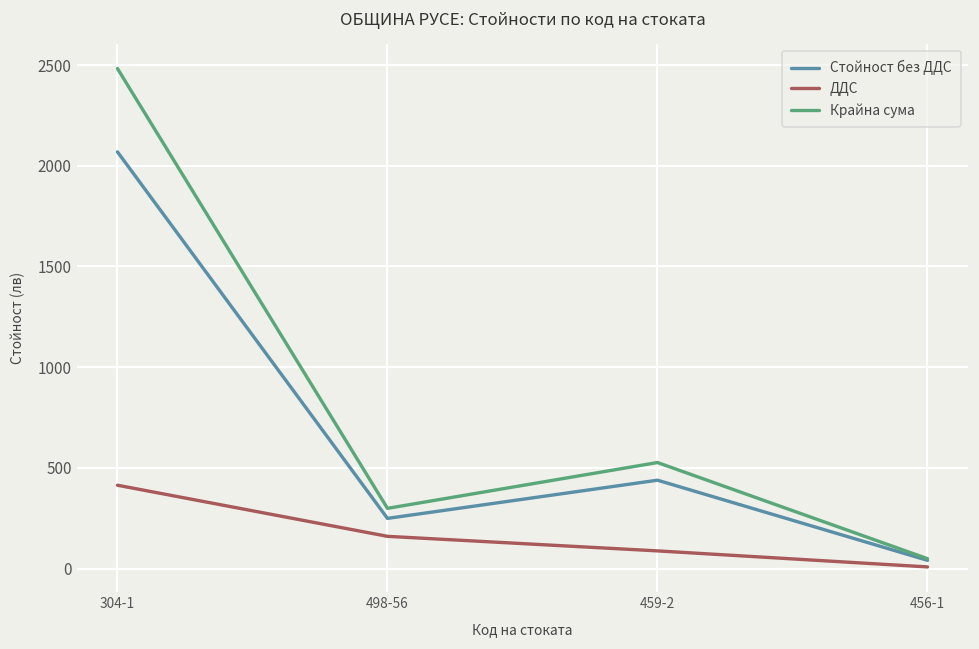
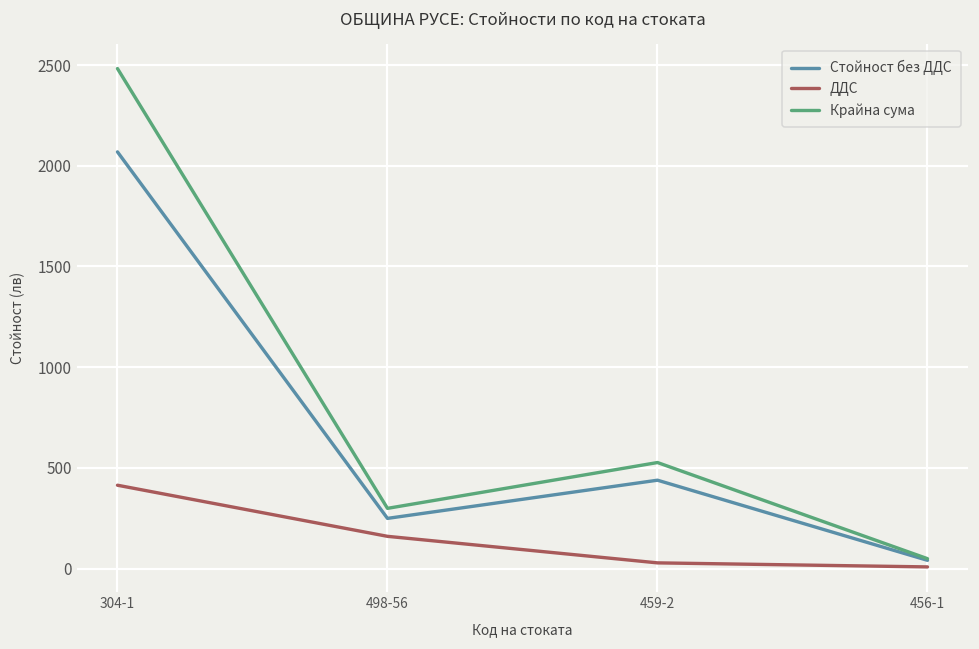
ДДС, 459-2: 90 -> 30
